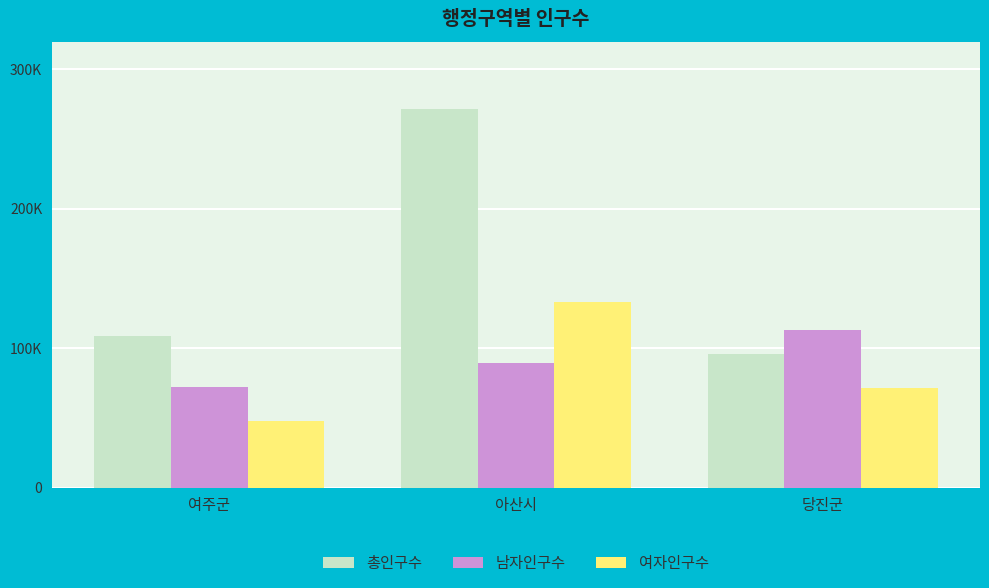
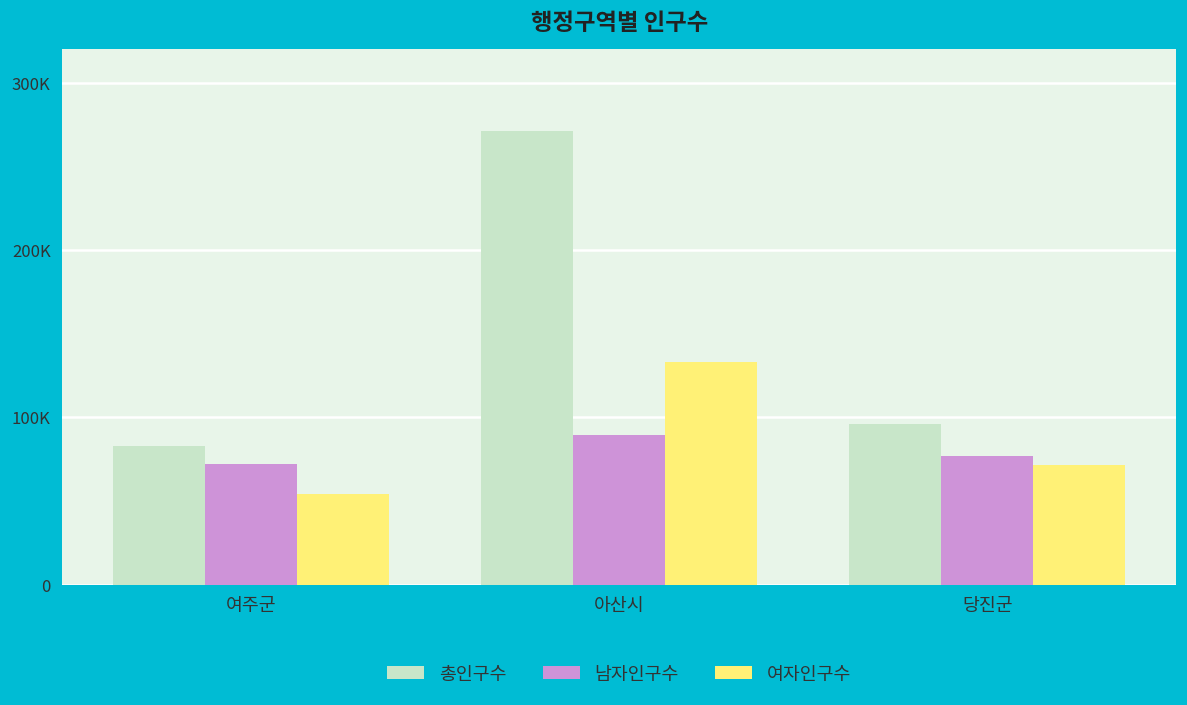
총인구수, 여주군: 109000 -> 83000
여자인구수, 여주군: 48000 -> 54000
남자인구수, 당진군: 113000 -> 77000
